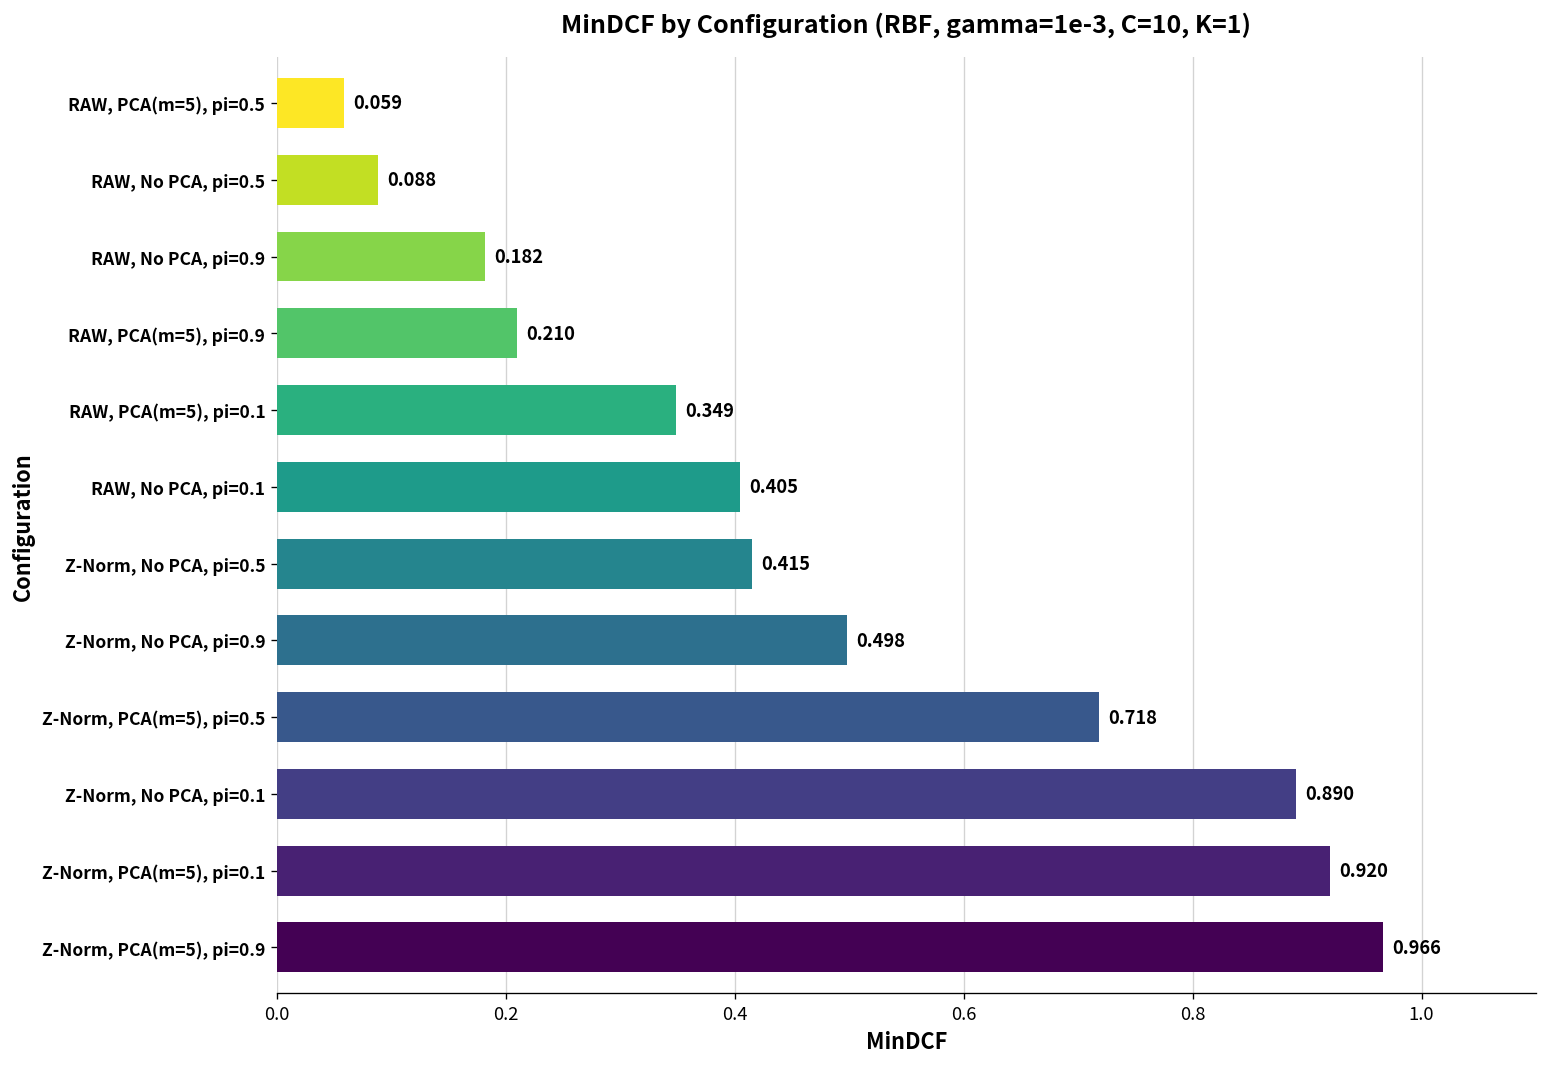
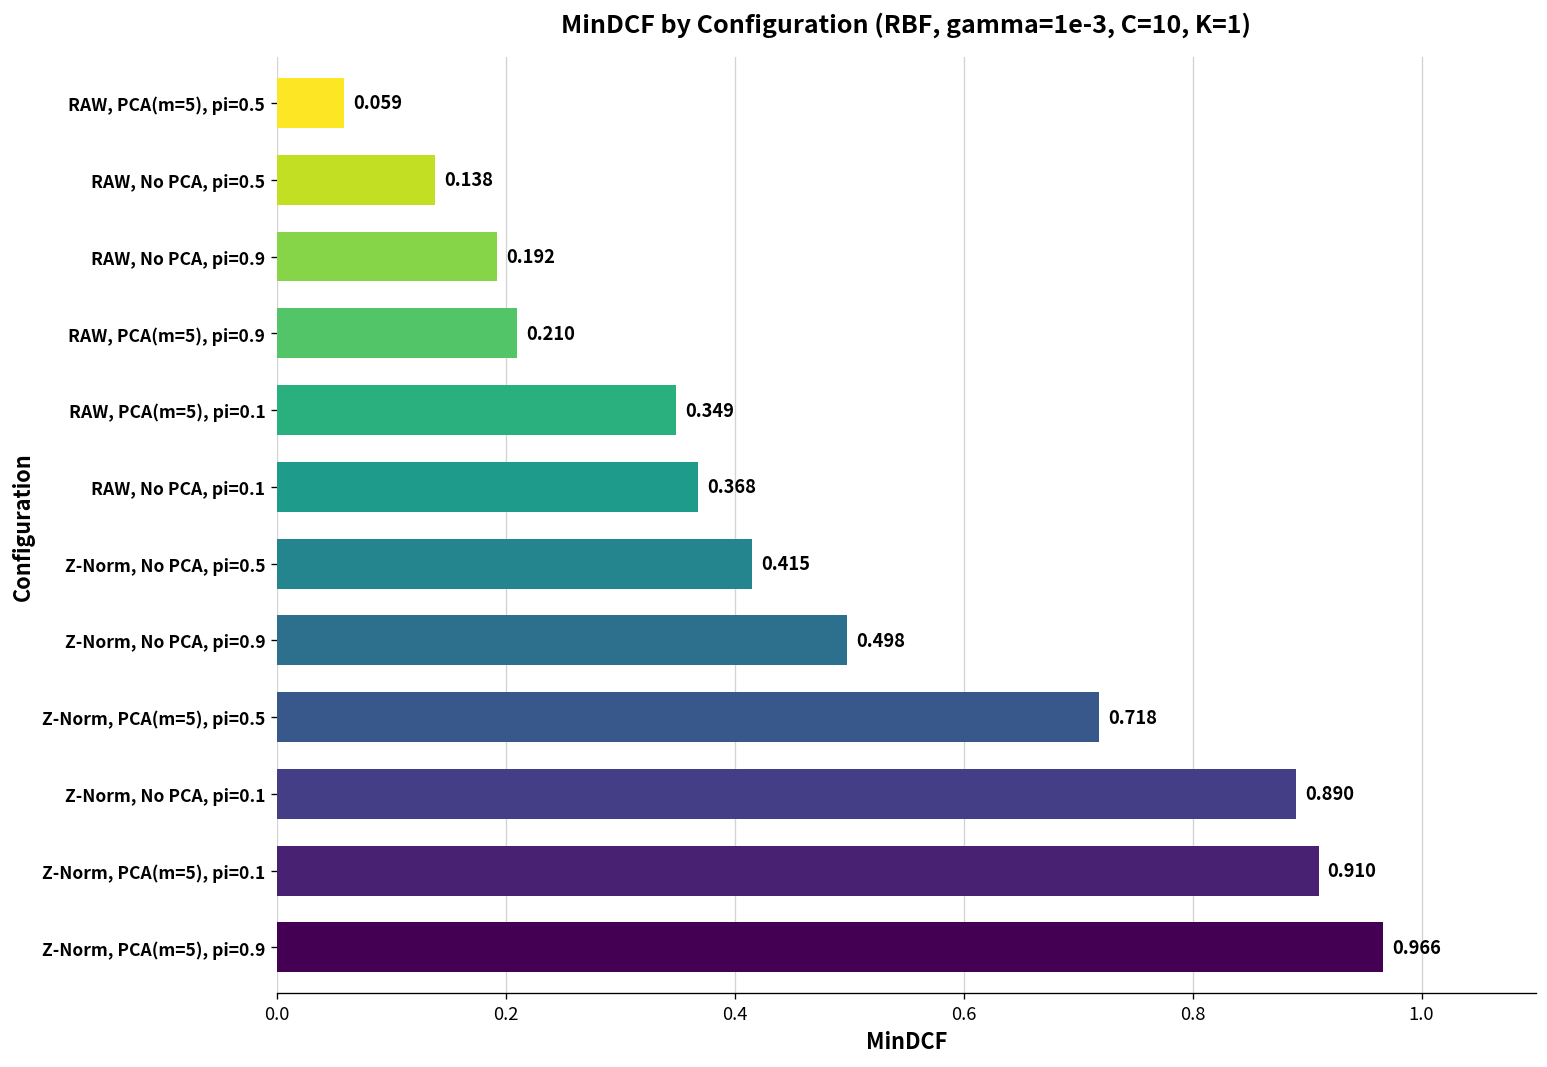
RAW, No PCA, pi=0.5: 0.088 -> 0.138
RAW, No PCA, pi=0.9: 0.182 -> 0.192
RAW, No PCA, pi=0.1: 0.405 -> 0.368
Z-Norm, PCA(m=5), pi=0.1: 0.920 -> 0.910
